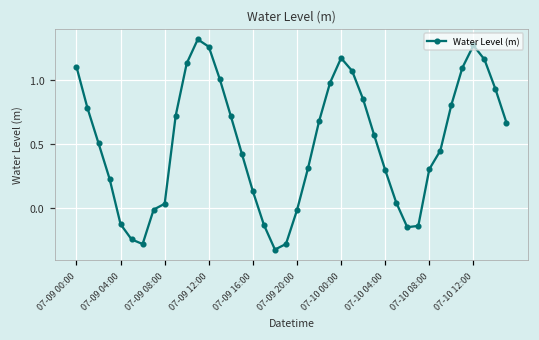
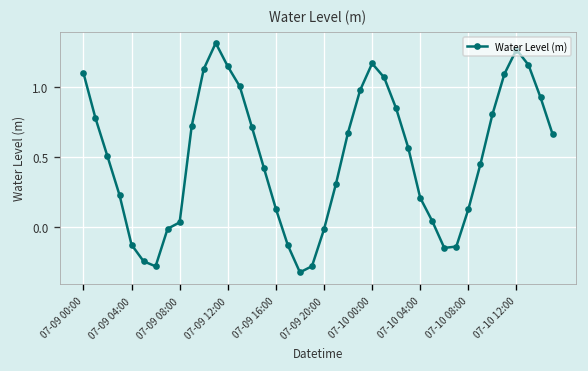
07-09 12:00: 1.26 -> 1.15
07-10 04:00: 0.29 -> 0.21
07-10 08:00: 0.30 -> 0.13
